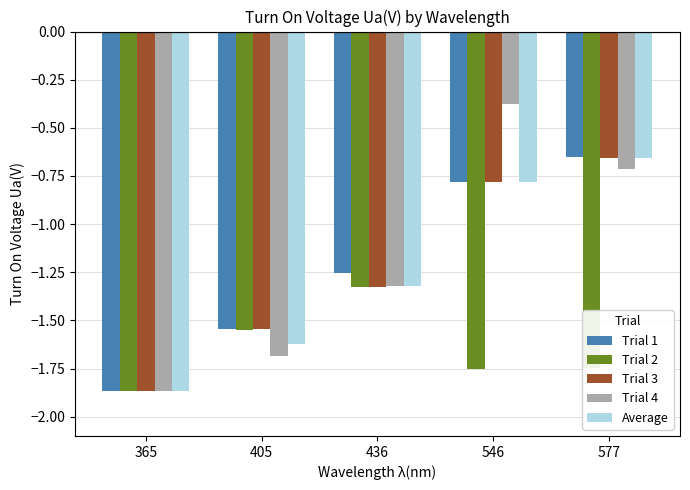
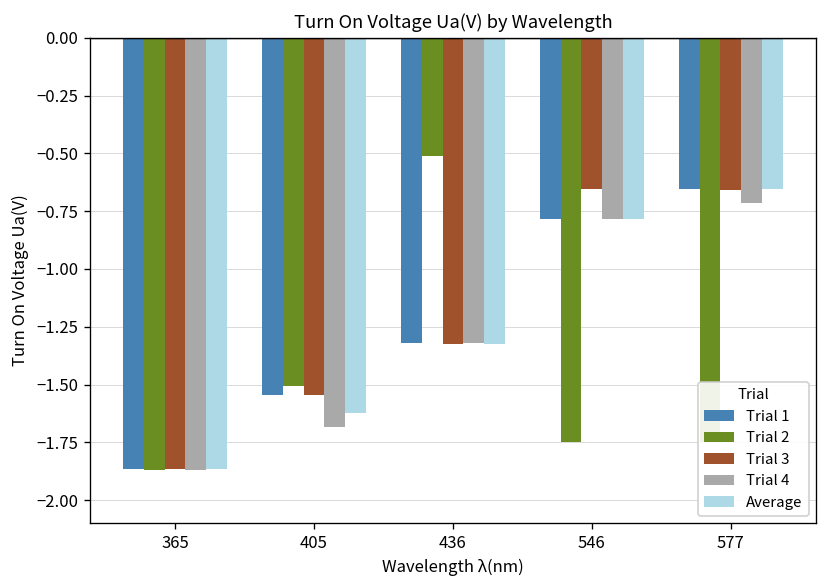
Trial 2, 405: -1.55 -> -1.51
Trial 1, 436: -1.25 -> -1.32
Trial 2, 436: -1.32 -> -0.51
Trial 3, 546: -0.78 -> -0.66
Trial 4, 546: -0.38 -> -0.78
